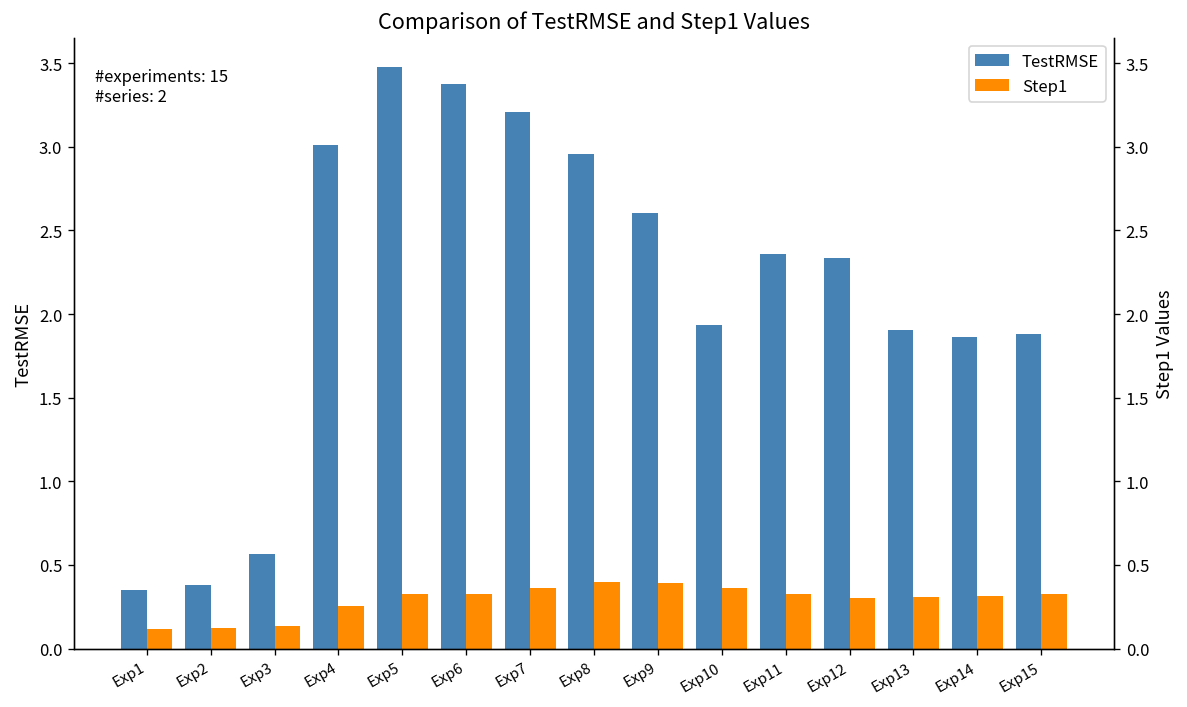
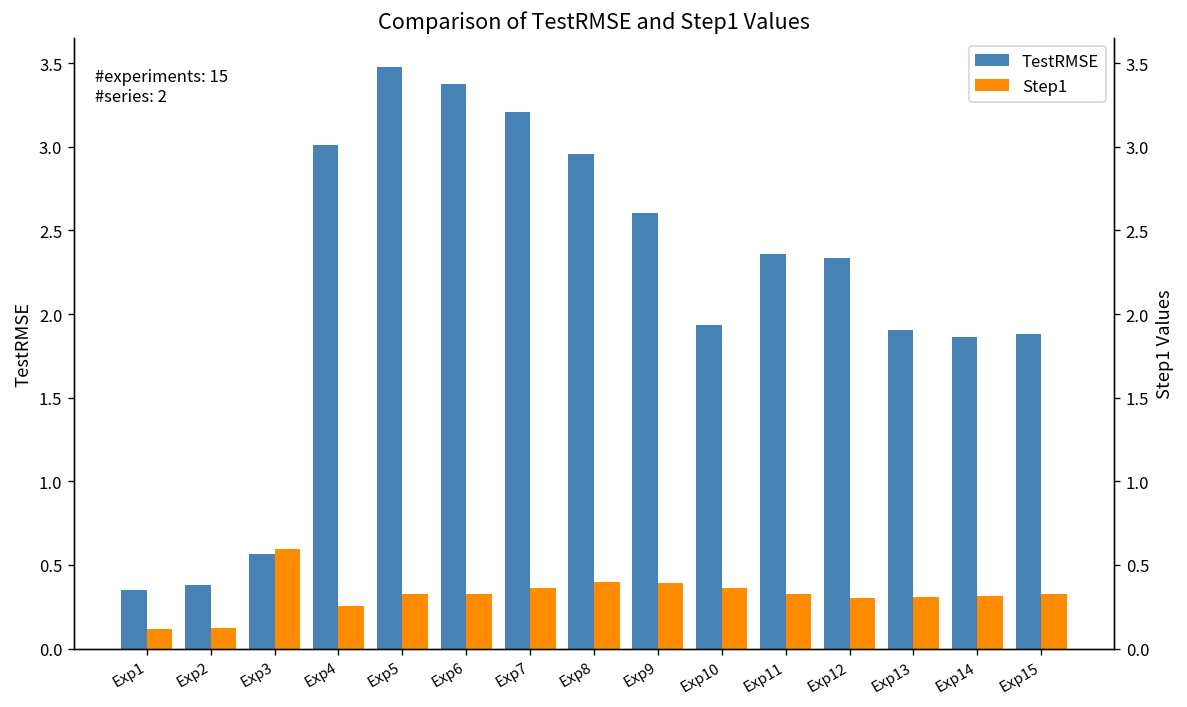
Step1, Exp3: 0.13 -> 0.60
